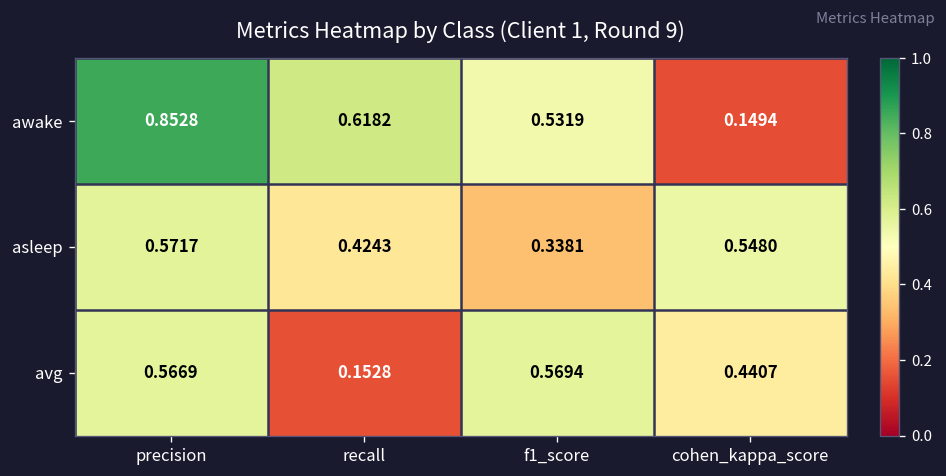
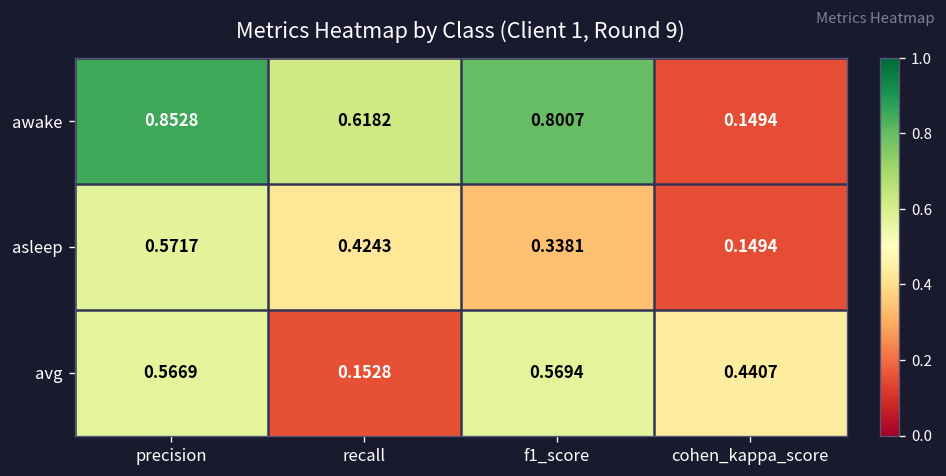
awake, f1_score: 0.5319 -> 0.8007
asleep, cohen_kappa_score: 0.5480 -> 0.1494
